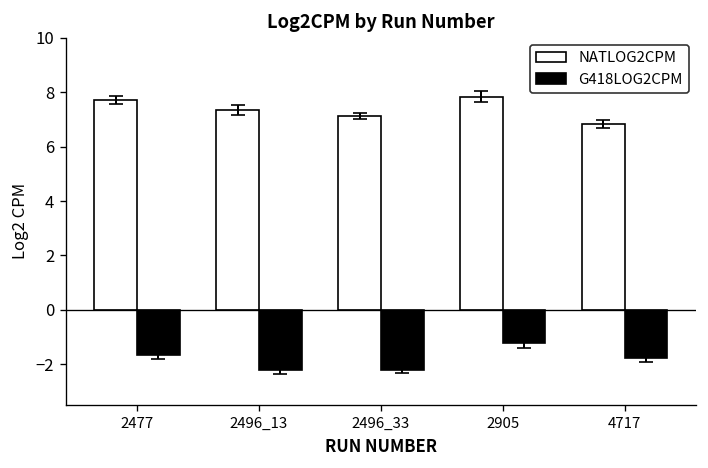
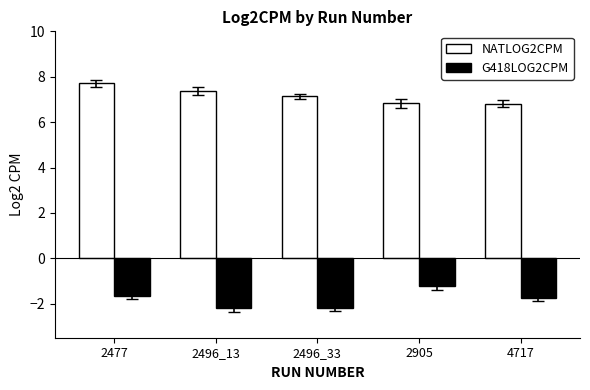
NATLOG2CPM, 2905: 7.8 -> 6.8
